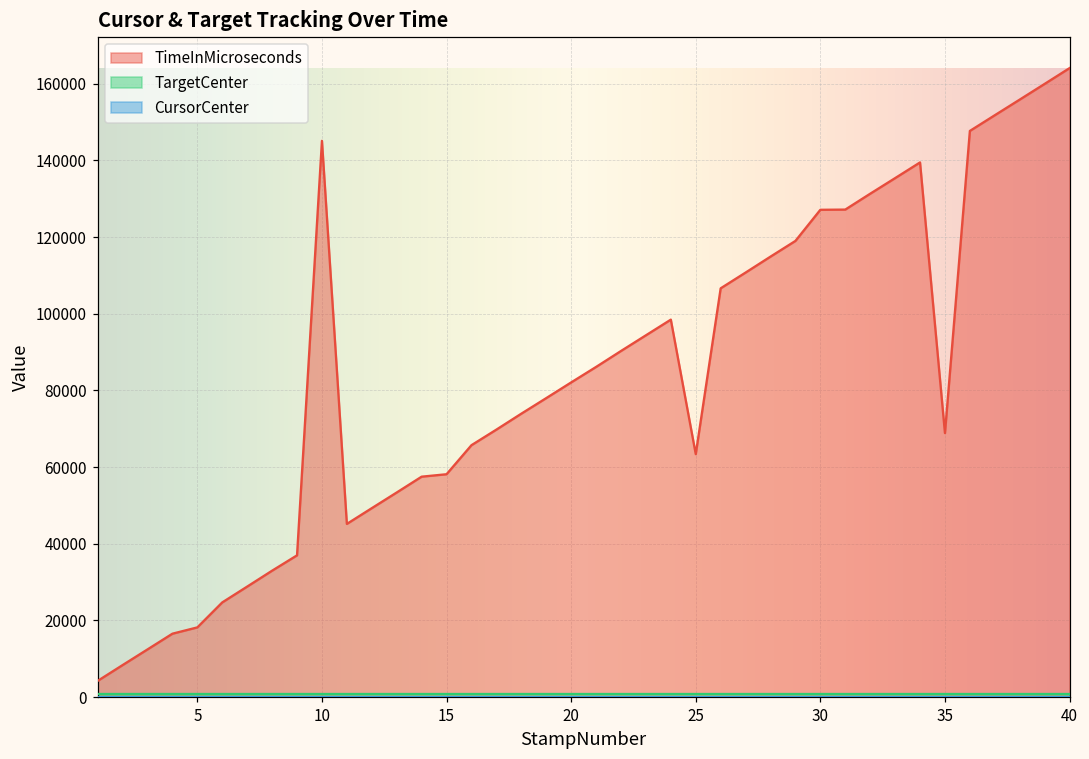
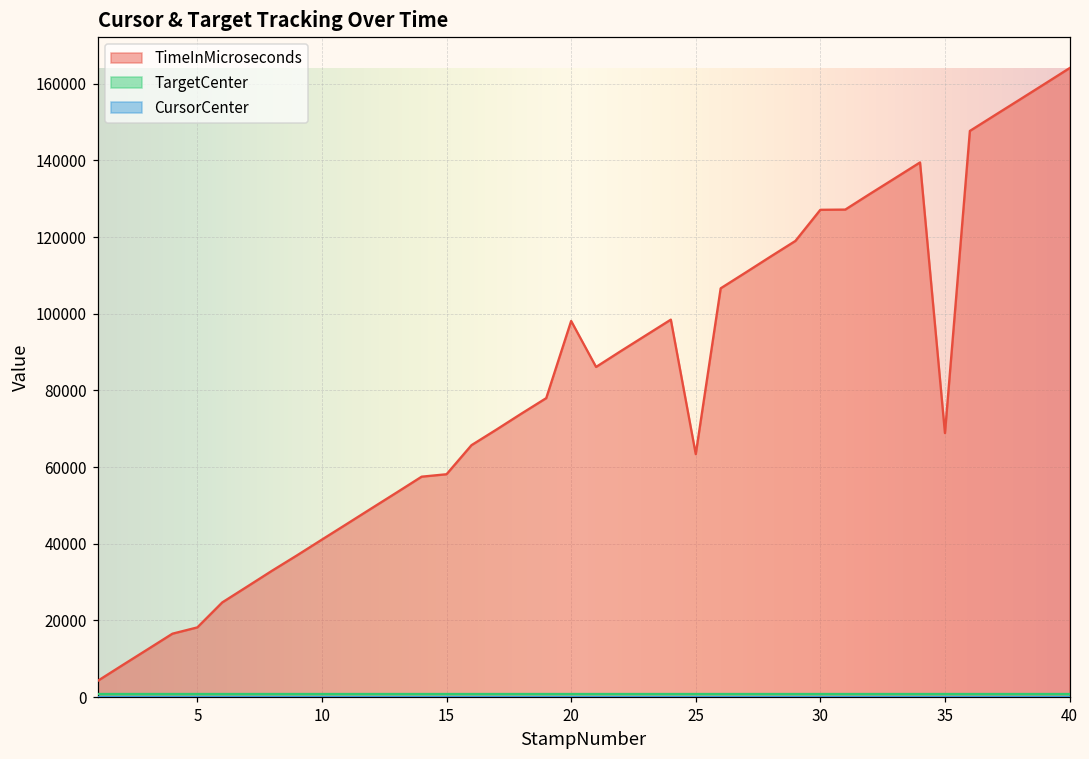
TimeInMicroseconds, 10: 145000 -> 41000
TimeInMicroseconds, 20: 82000 -> 98000
